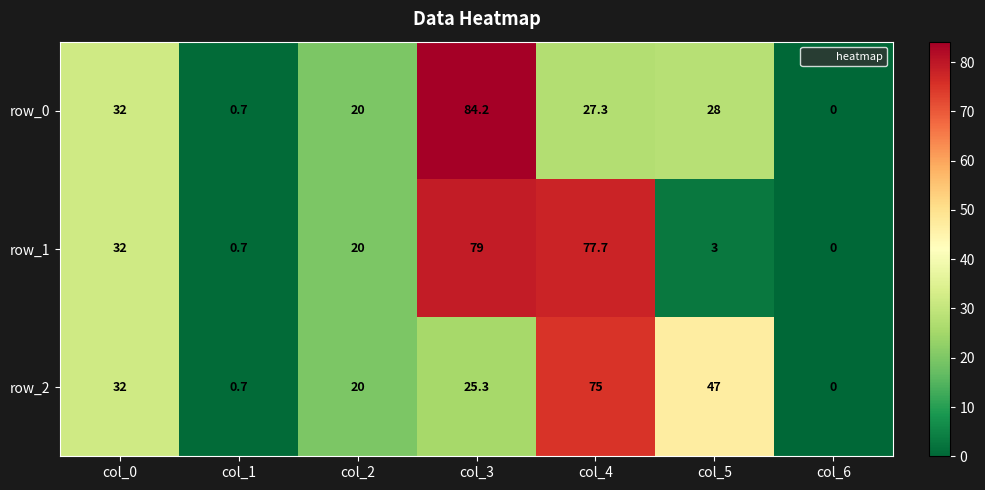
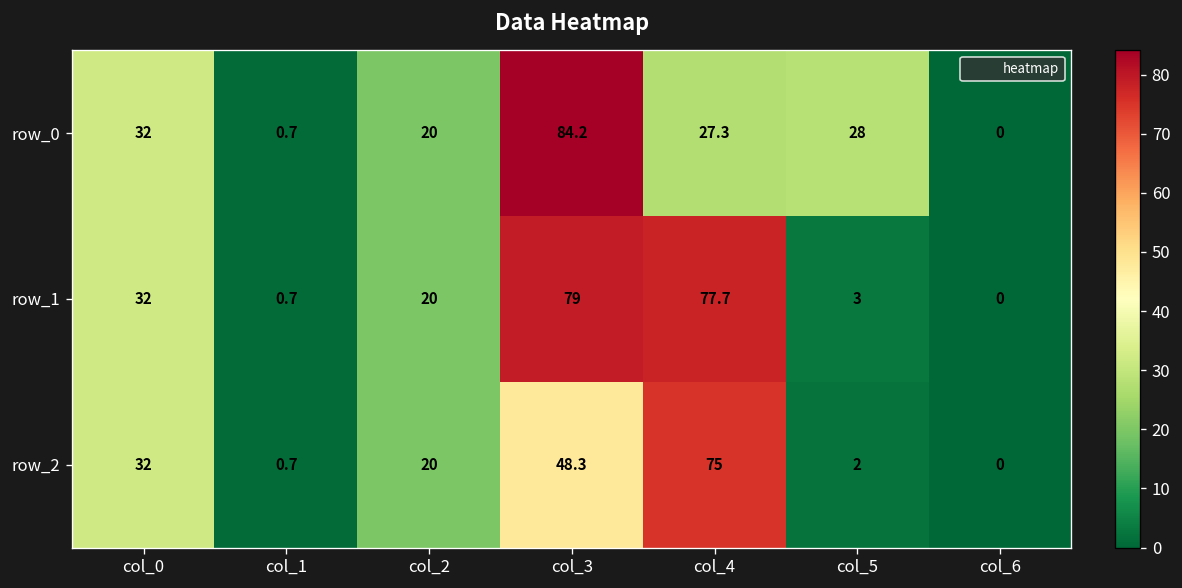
row_2, col_3: 25.3 -> 48.3
row_2, col_5: 47 -> 2
